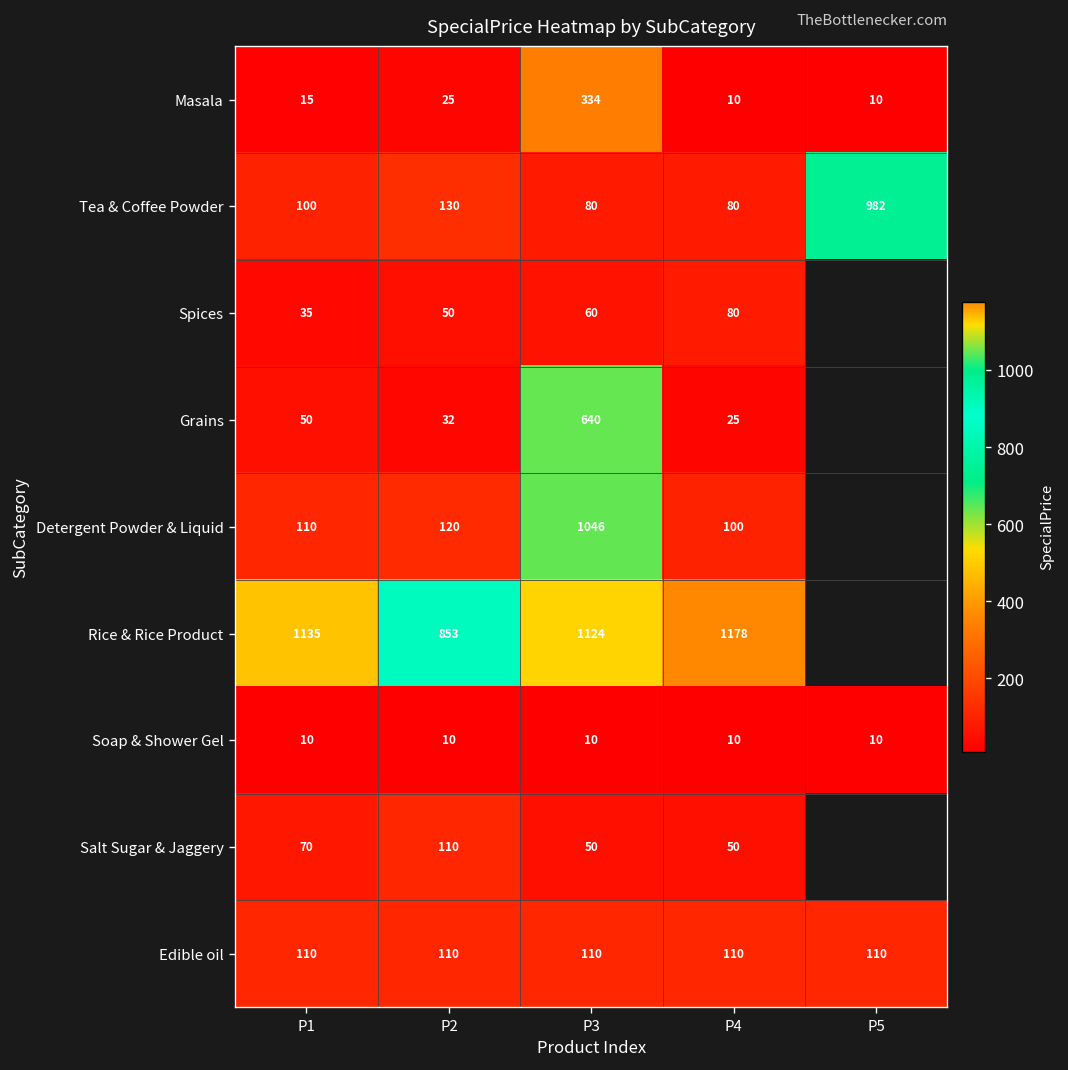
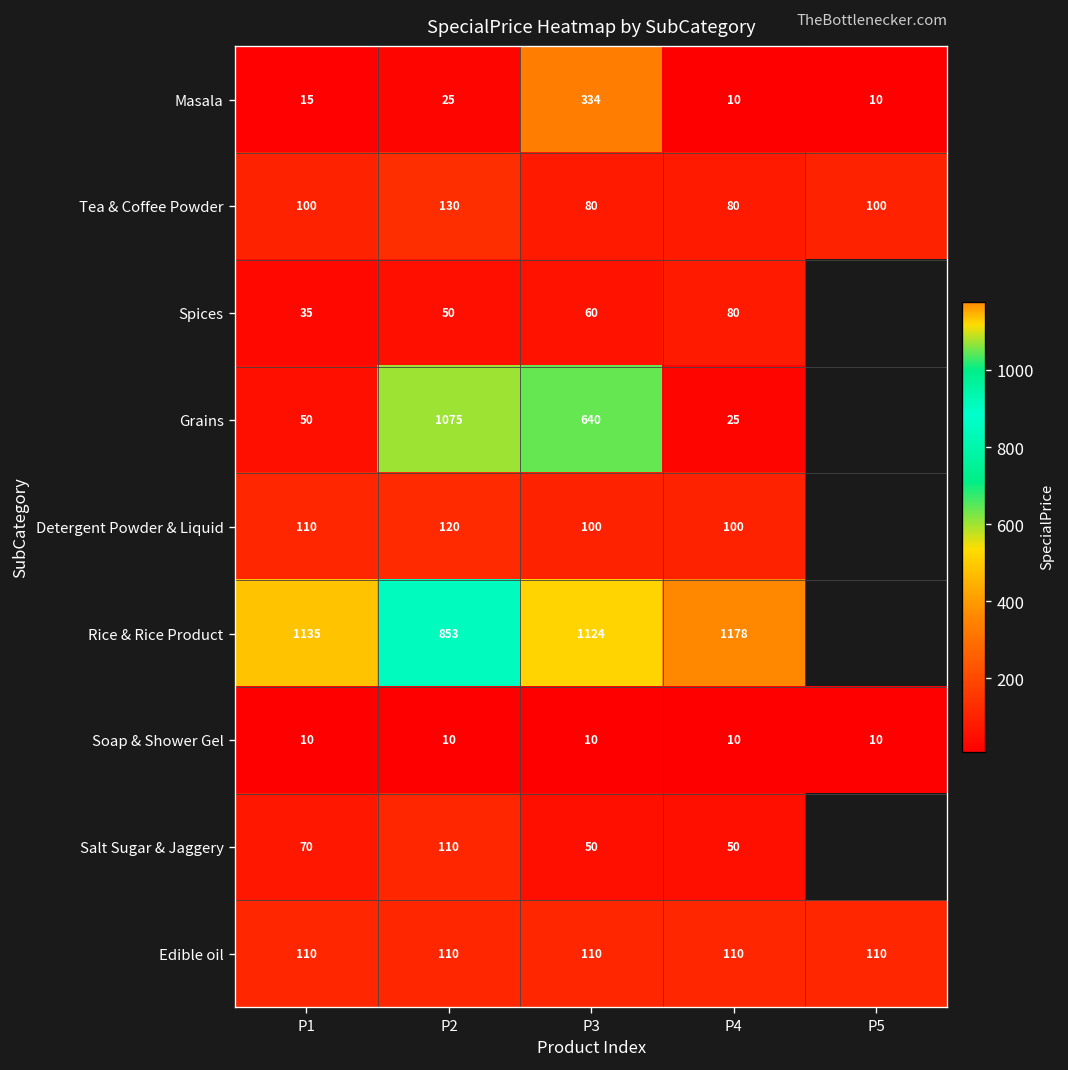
Tea & Coffee Powder, P5: 982 -> 100
Grains, P2: 32 -> 1075
Detergent Powder & Liquid, P3: 1046 -> 100
